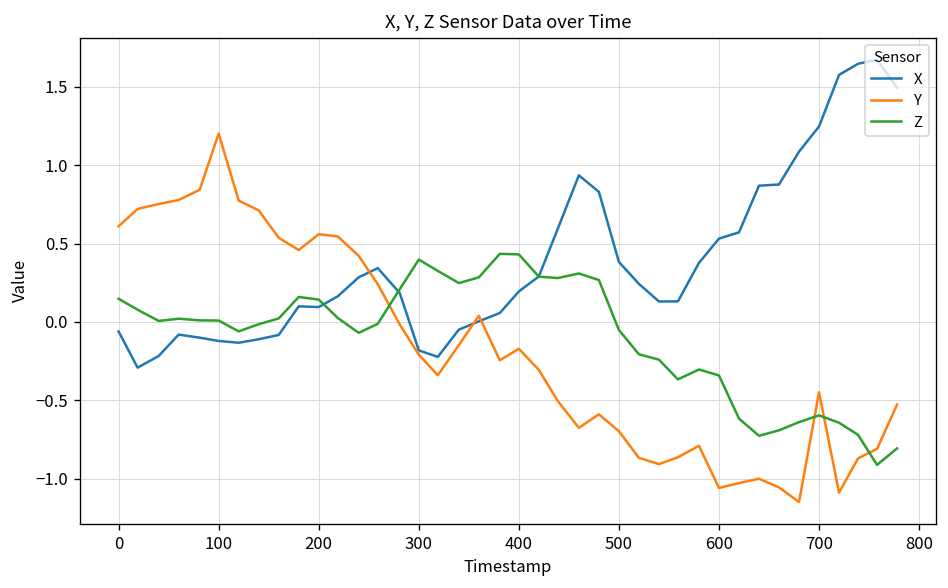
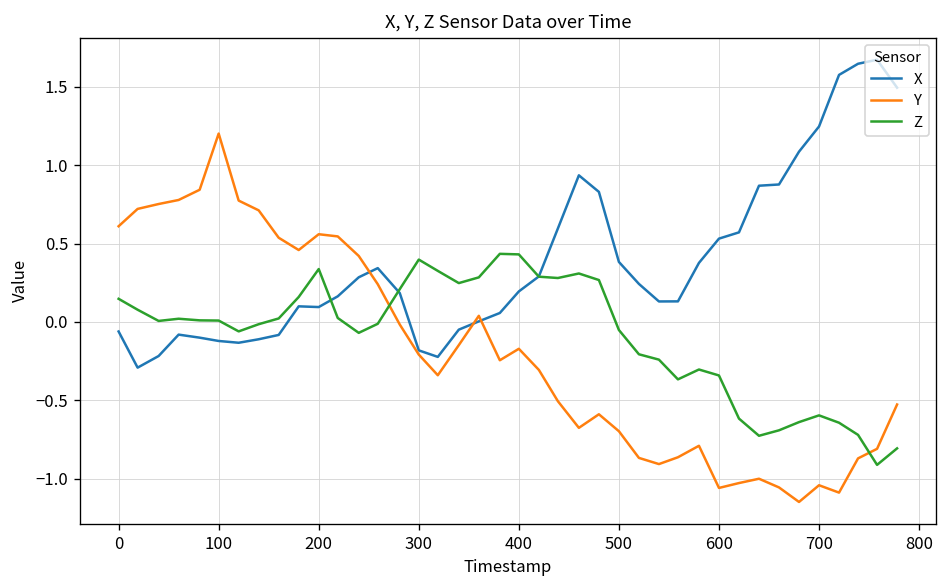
Z, 200: 0.14 -> 0.34
Y, 700: -0.45 -> -1.04
